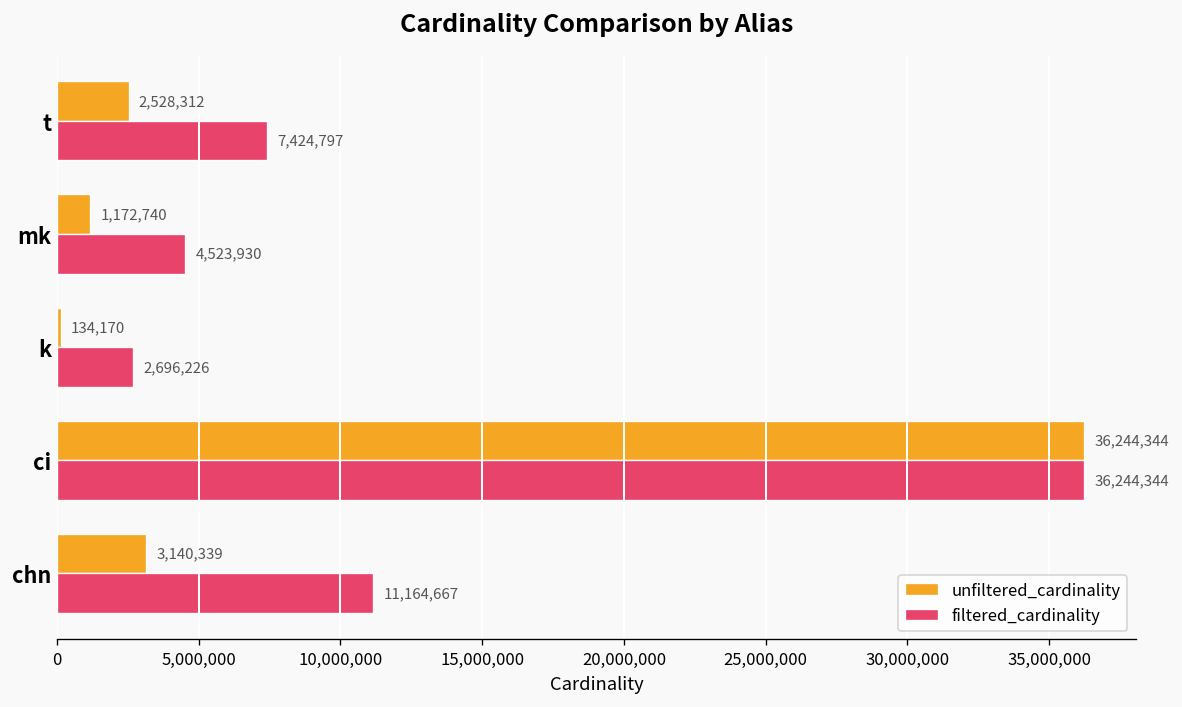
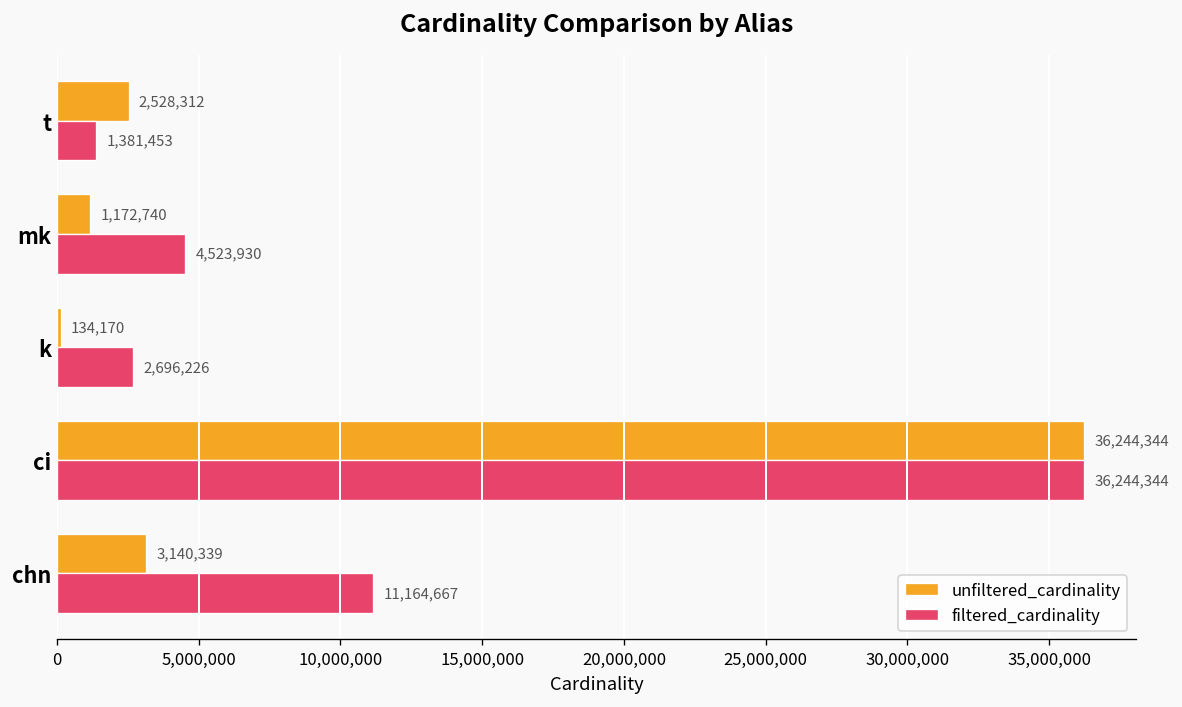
filtered_cardinality, t: 7,424,797 -> 1,381,453
